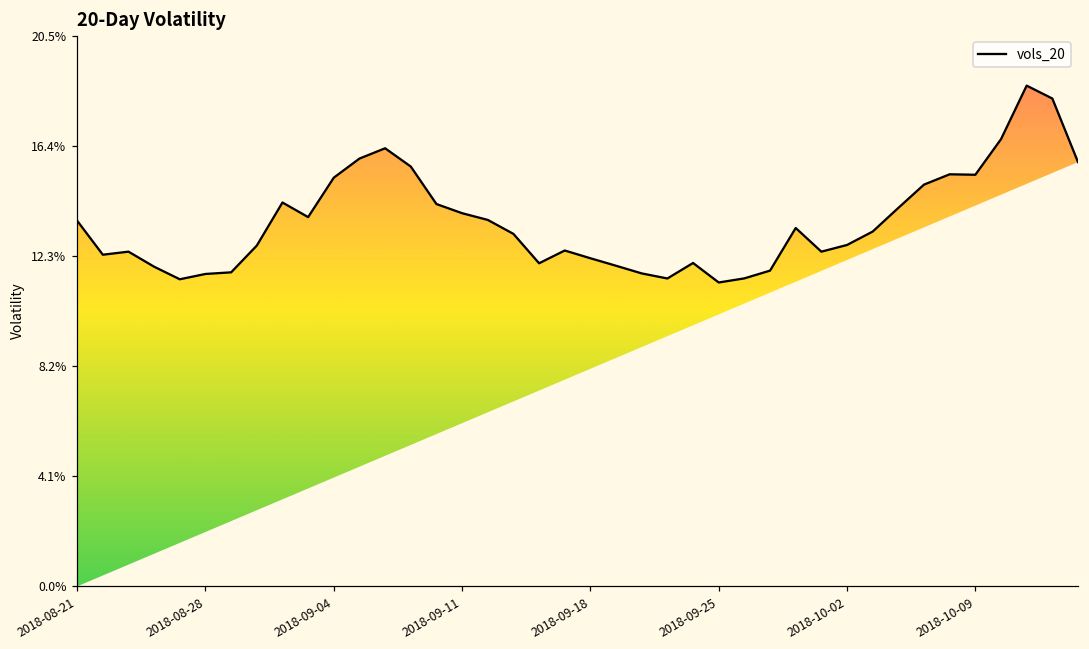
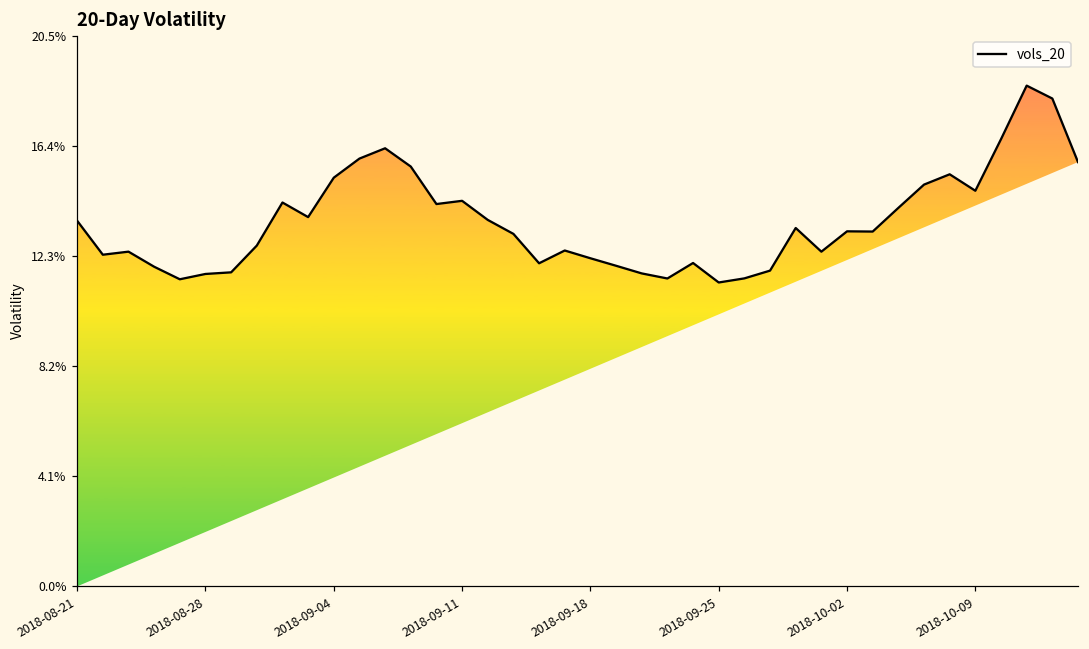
2018-09-11: 13.9% -> 14.3%
2018-10-02: 12.7% -> 13.2%
2018-10-09: 15.3% -> 14.7%
